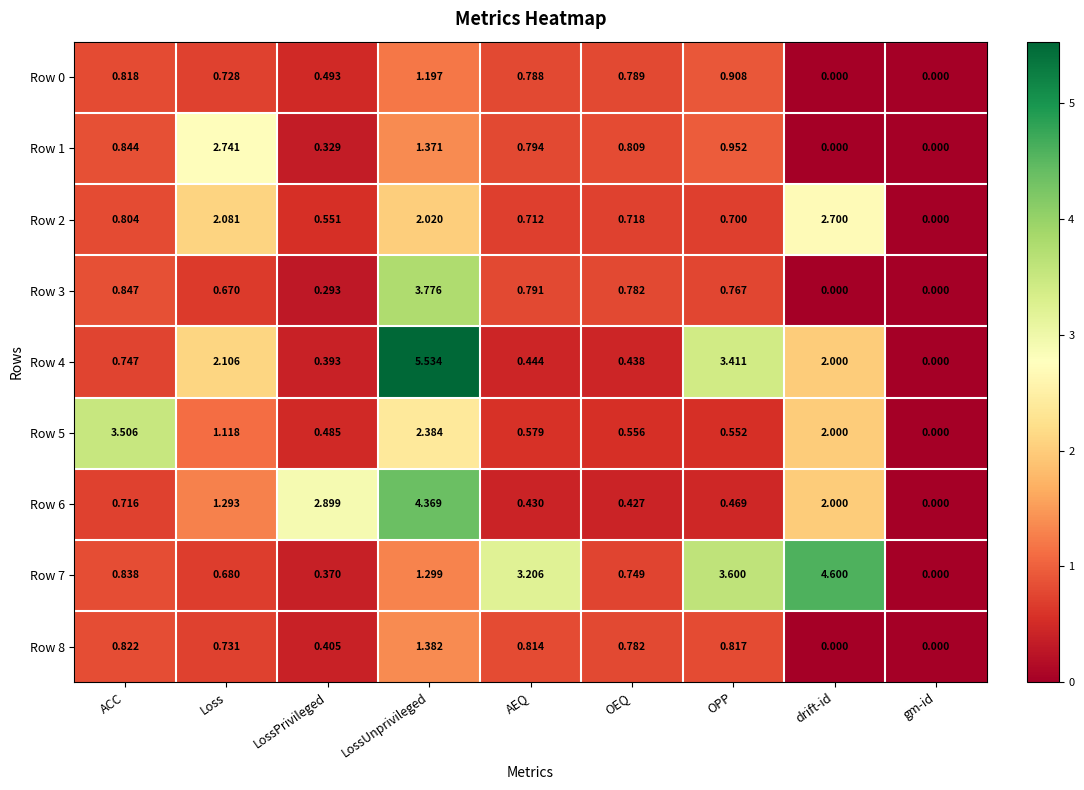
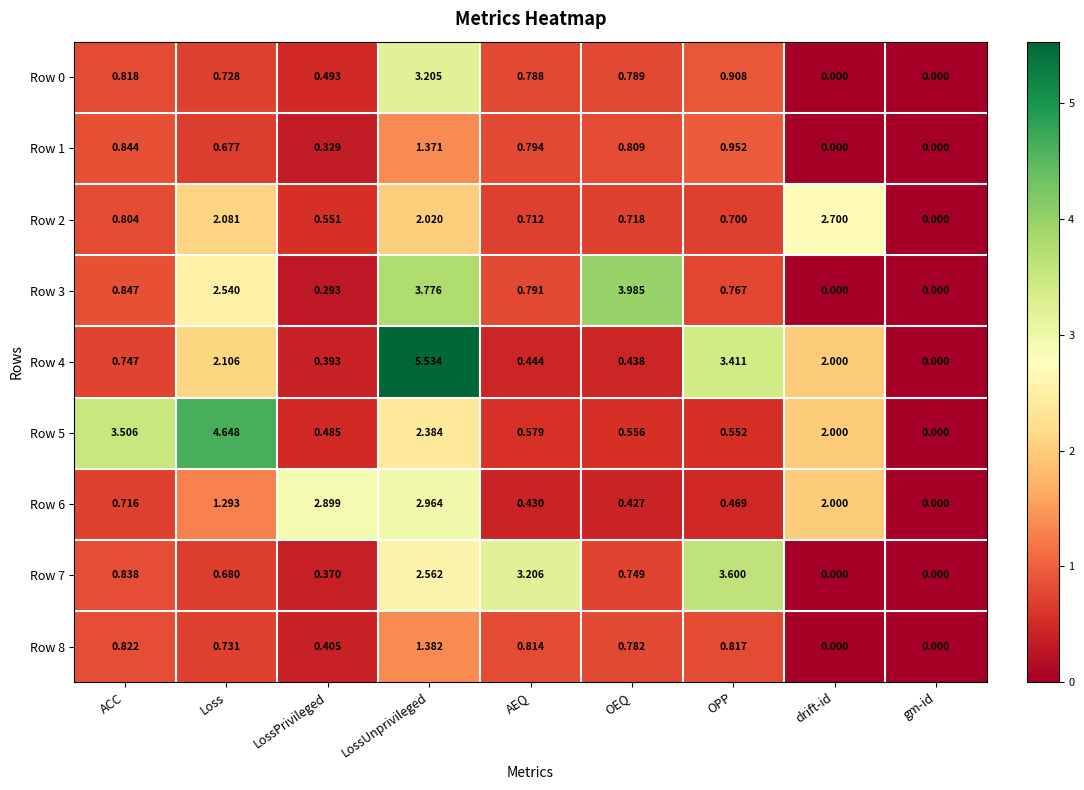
Row 0, LossUnprivileged: 1.197 -> 3.205
Row 1, Loss: 2.741 -> 0.677
Row 3, Loss: 0.670 -> 2.540
Row 3, OEQ: 0.782 -> 3.985
Row 5, Loss: 1.118 -> 4.648
Row 6, LossUnprivileged: 4.369 -> 2.964
Row 7, LossUnprivileged: 1.299 -> 2.562
Row 7, drift-id: 4.600 -> 0.000
